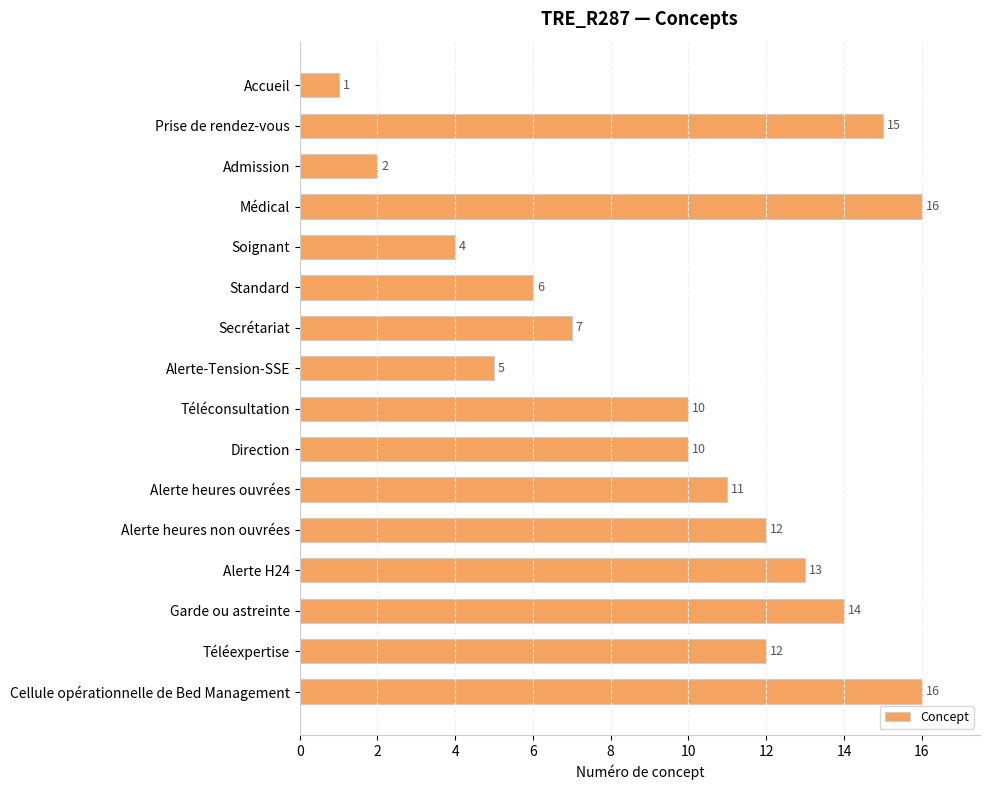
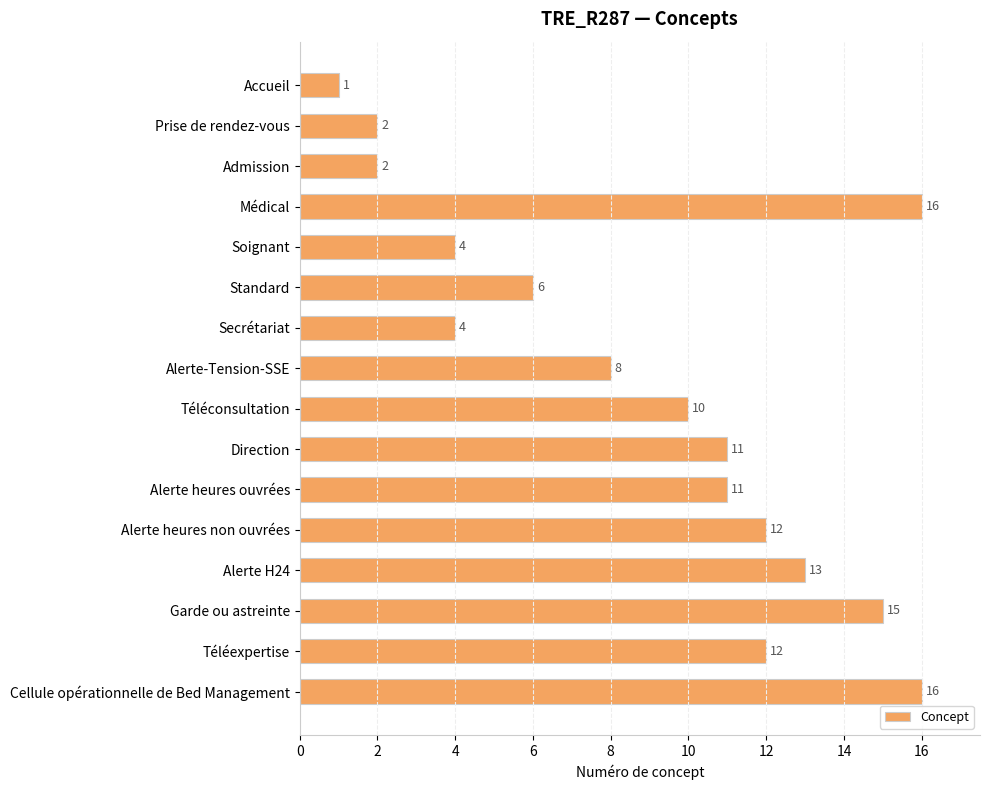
Prise de rendez-vous: 15 -> 2
Secrétariat: 7 -> 4
Alerte-Tension-SSE: 5 -> 8
Direction: 10 -> 11
Garde ou astreinte: 14 -> 15
